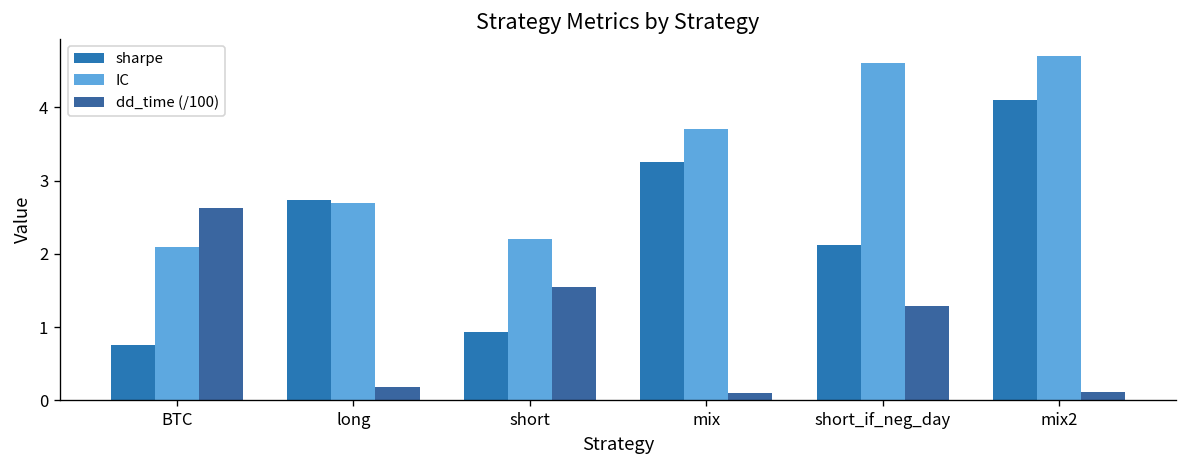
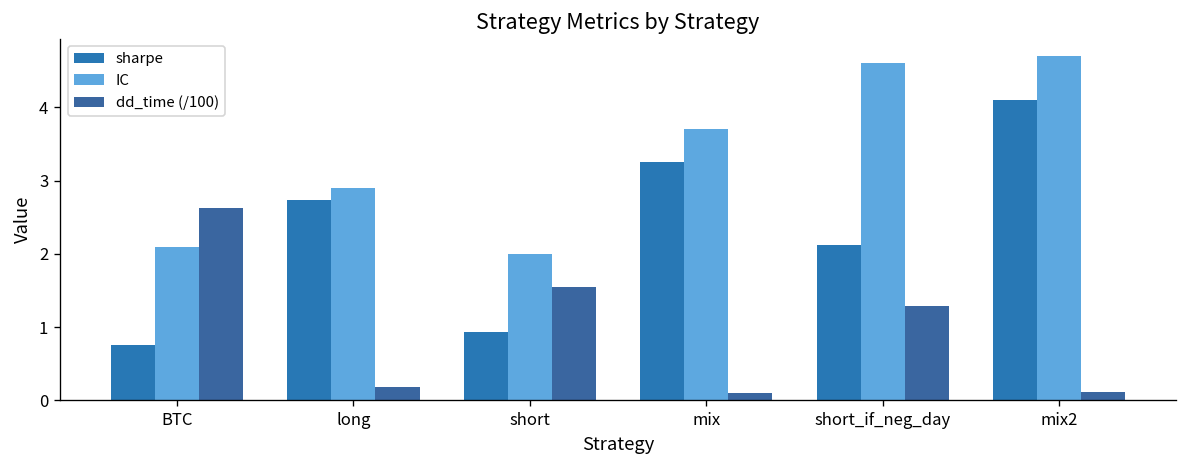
IC, long: 2.7 -> 2.9
IC, short: 2.2 -> 2.0
